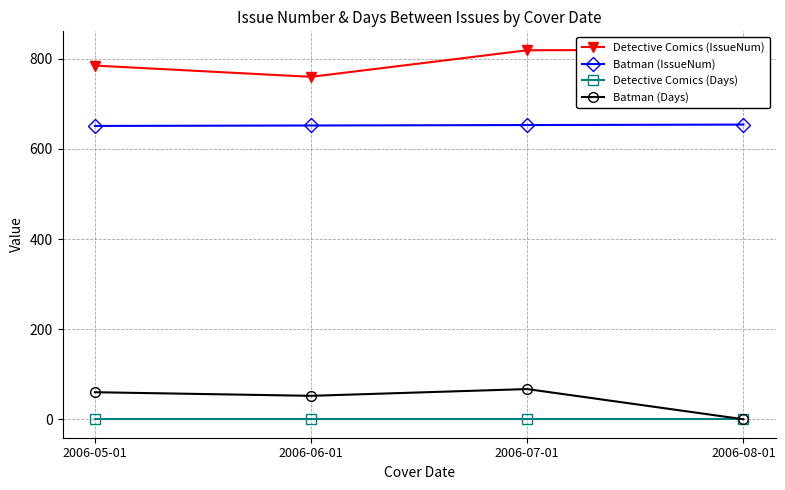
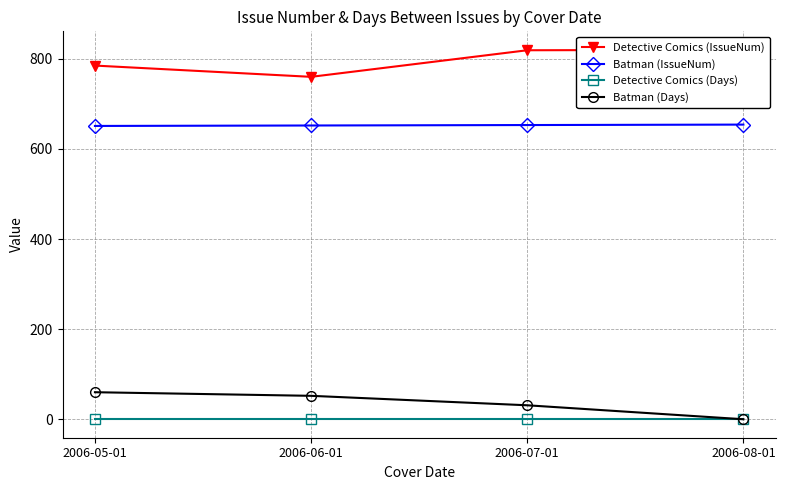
Batman (Days), 2006-07-01: 70 -> 30
